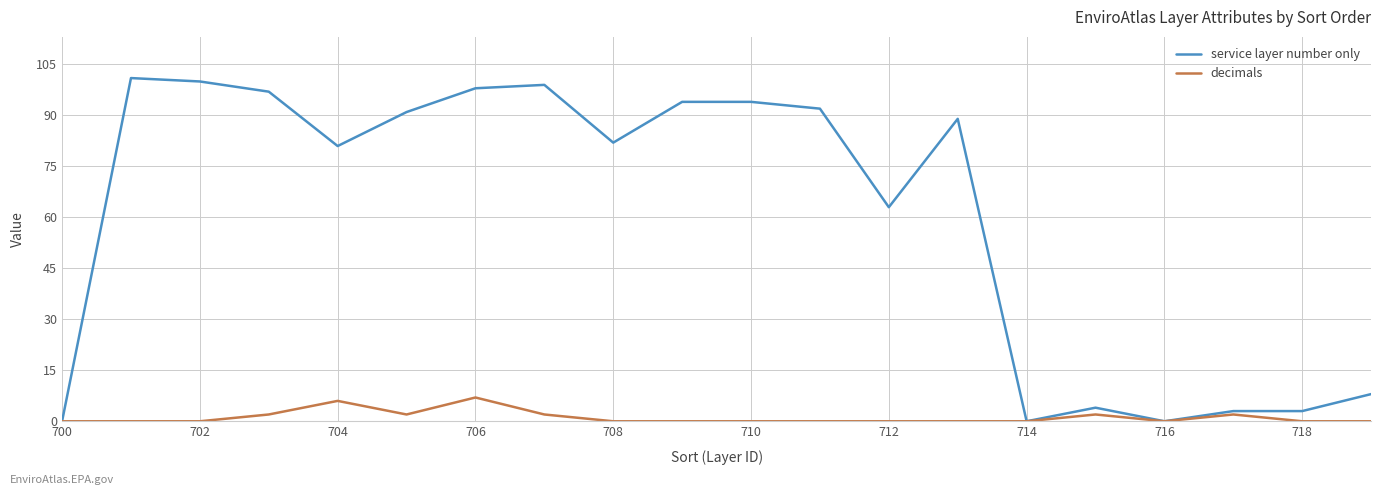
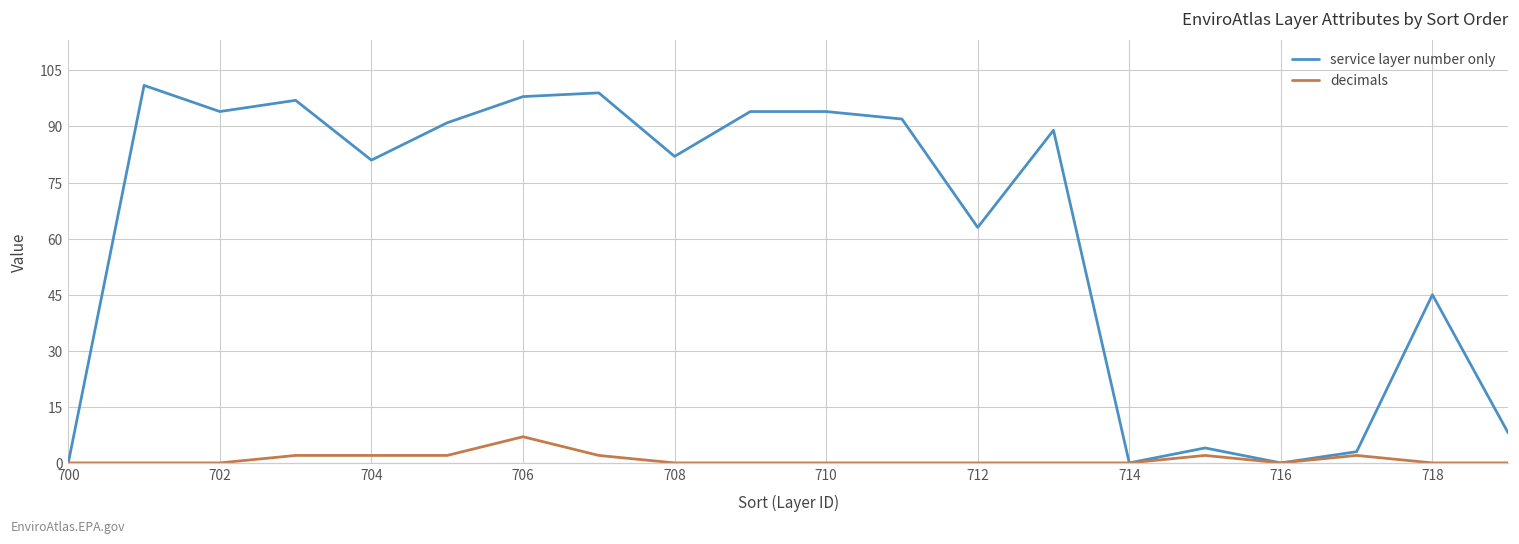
service layer number only, 702: 100 -> 94
decimals, 704: 6 -> 2
service layer number only, 718: 3 -> 45
